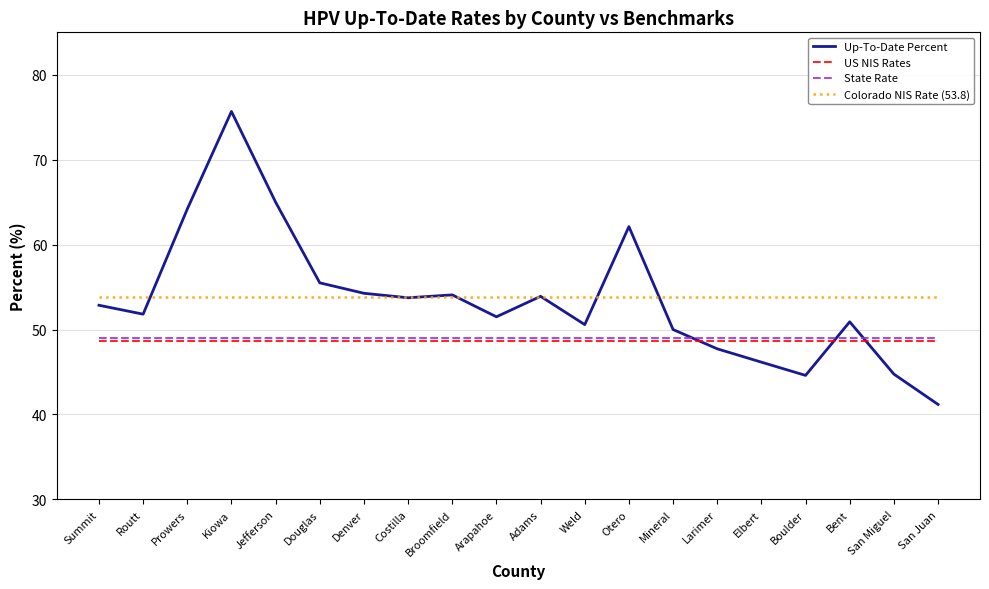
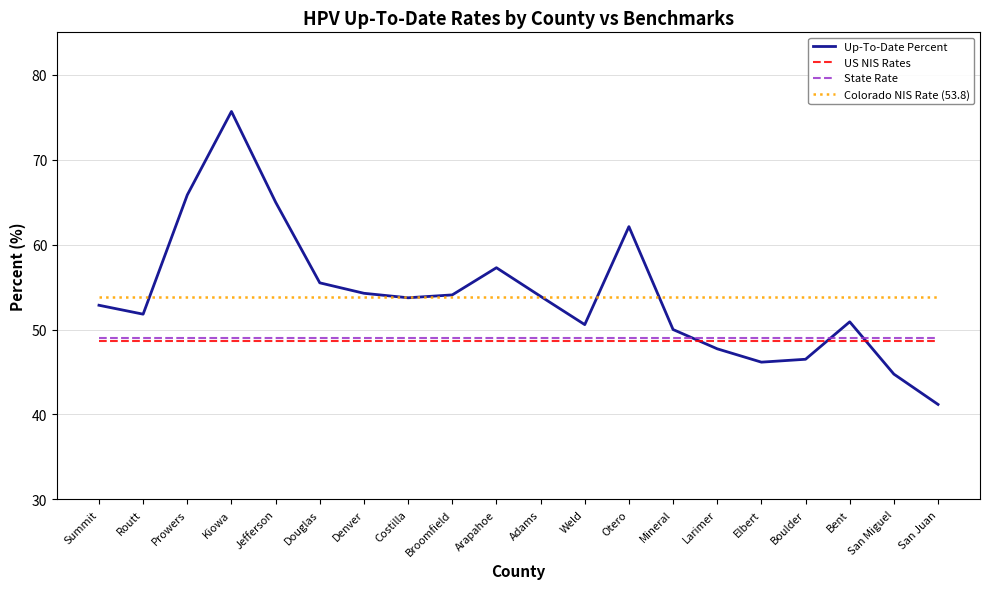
Up-To-Date Percent, Prowers: 64 -> 66
Up-To-Date Percent, Arapahoe: 52 -> 57
Up-To-Date Percent, Boulder: 45 -> 47
